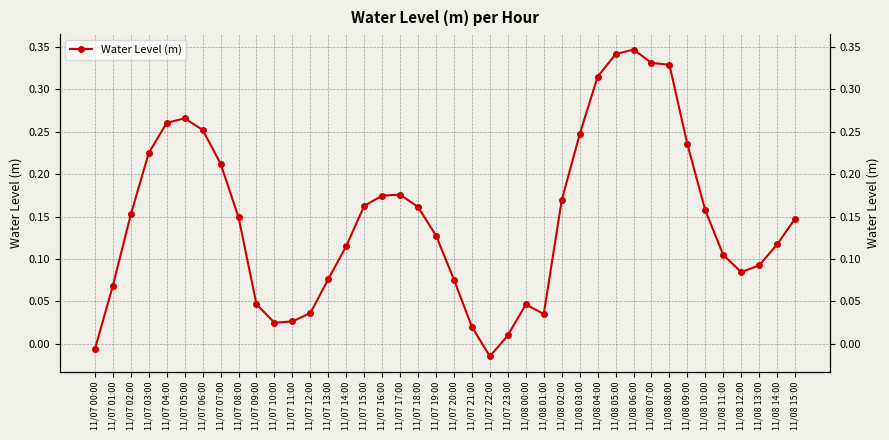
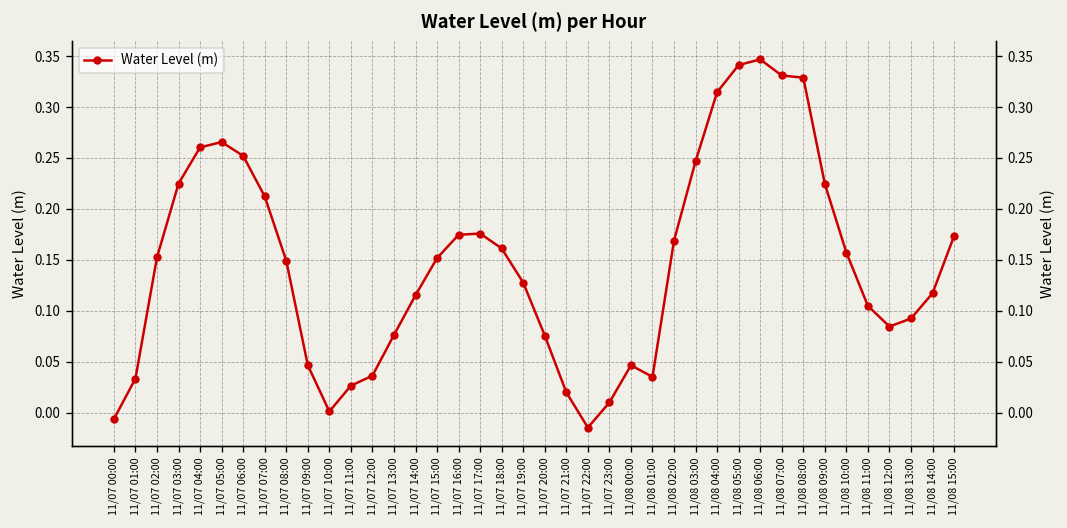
11/07 01:00: 0.07 -> 0.03
11/07 10:00: 0.02 -> 0.00
11/07 15:00: 0.16 -> 0.15
11/08 09:00: 0.24 -> 0.22
11/08 15:00: 0.15 -> 0.17
